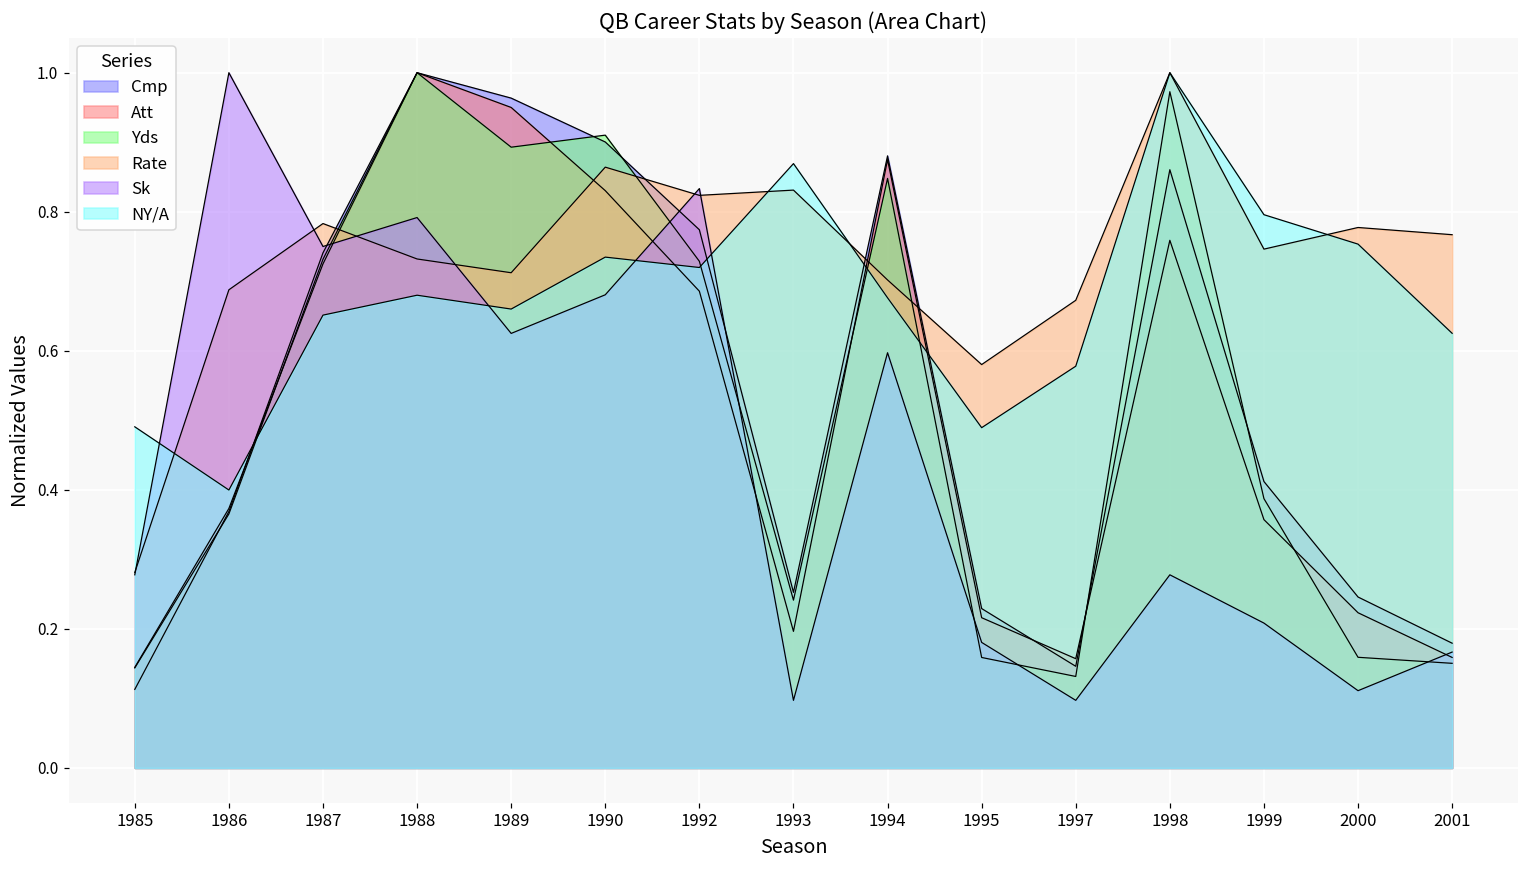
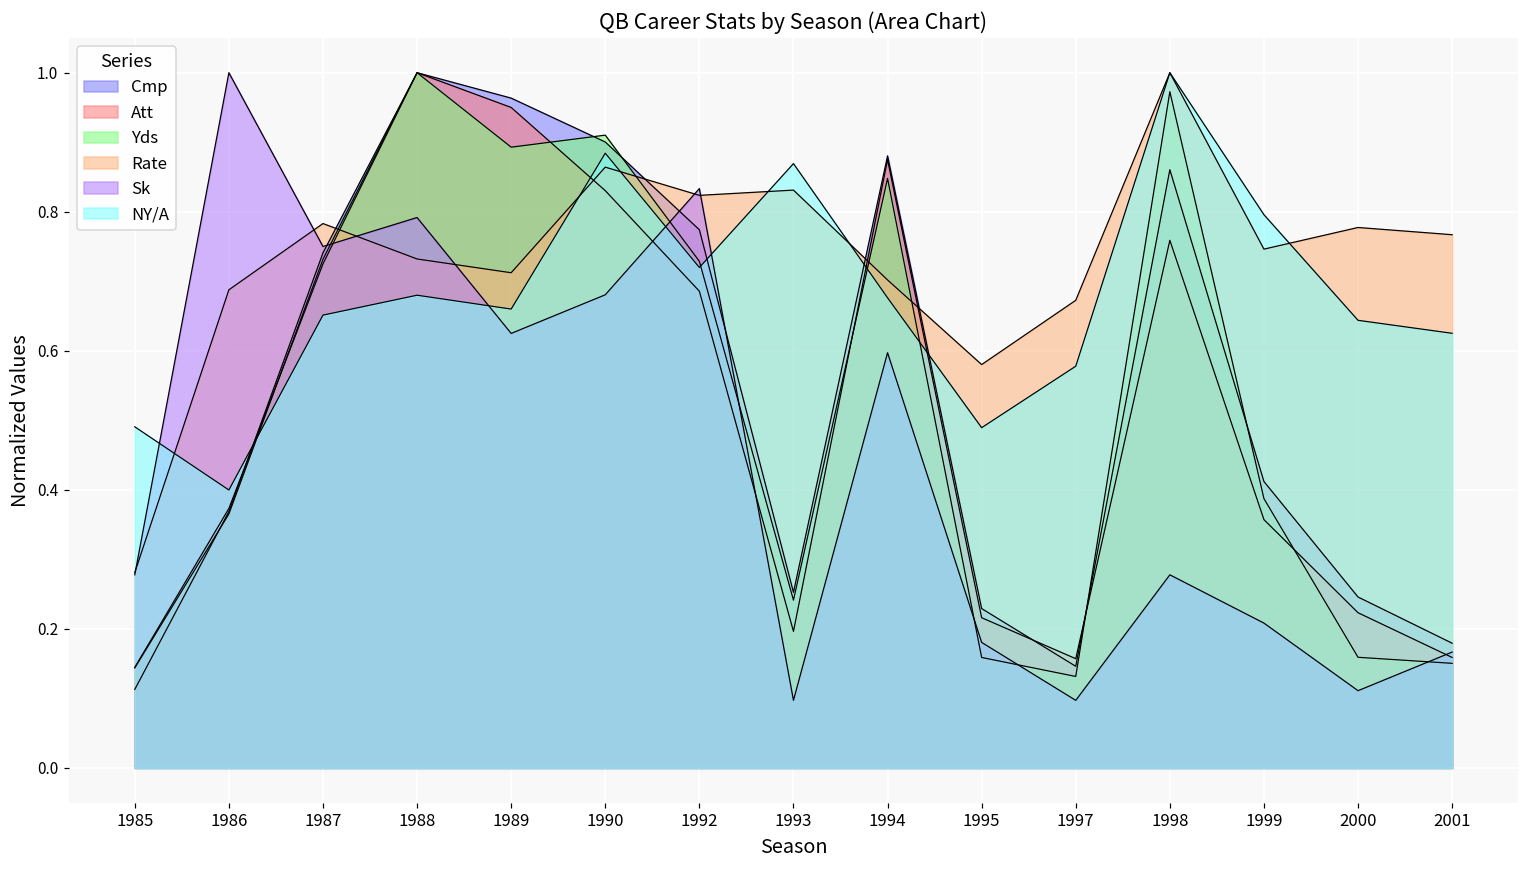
NY/A, 1990: 0.73 -> 0.88
NY/A, 2000: 0.75 -> 0.64
